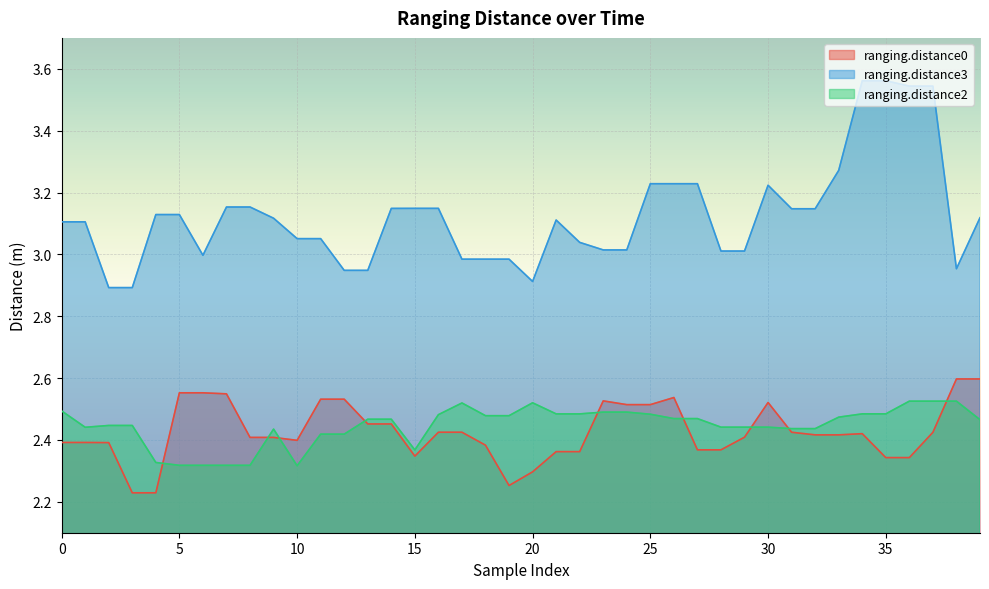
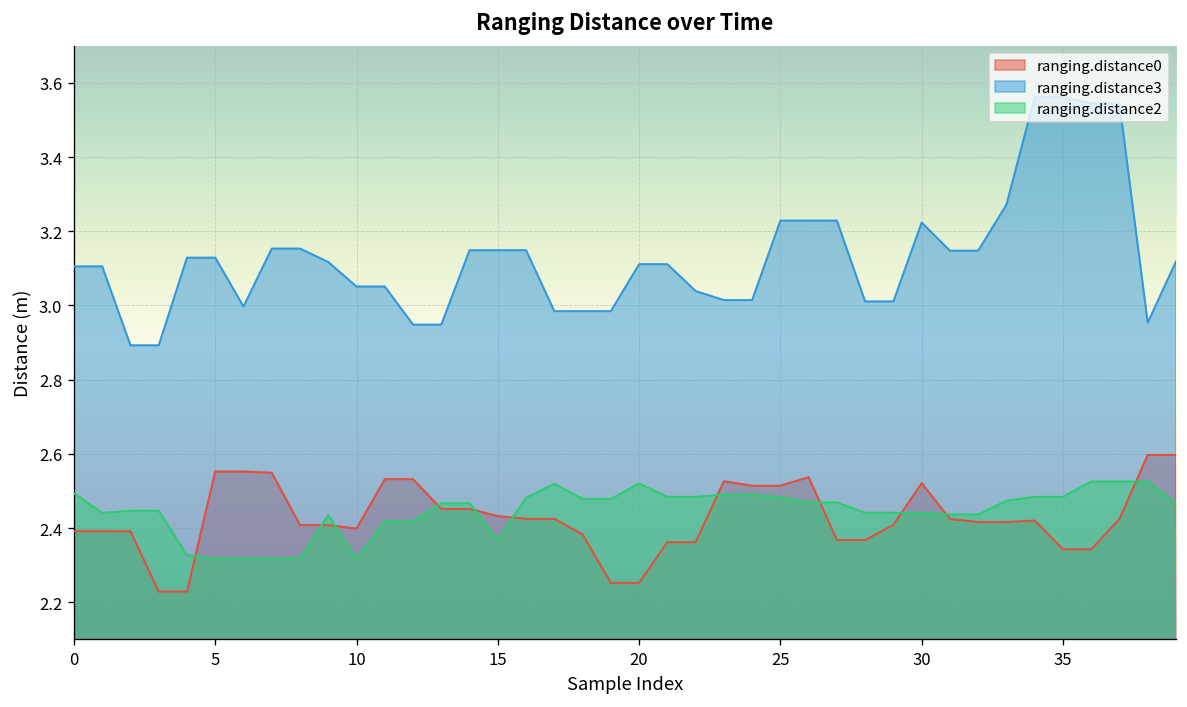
ranging.distance0, 15: 2.35 -> 2.43
ranging.distance0, 20: 2.30 -> 2.25
ranging.distance3, 20: 2.91 -> 3.11
